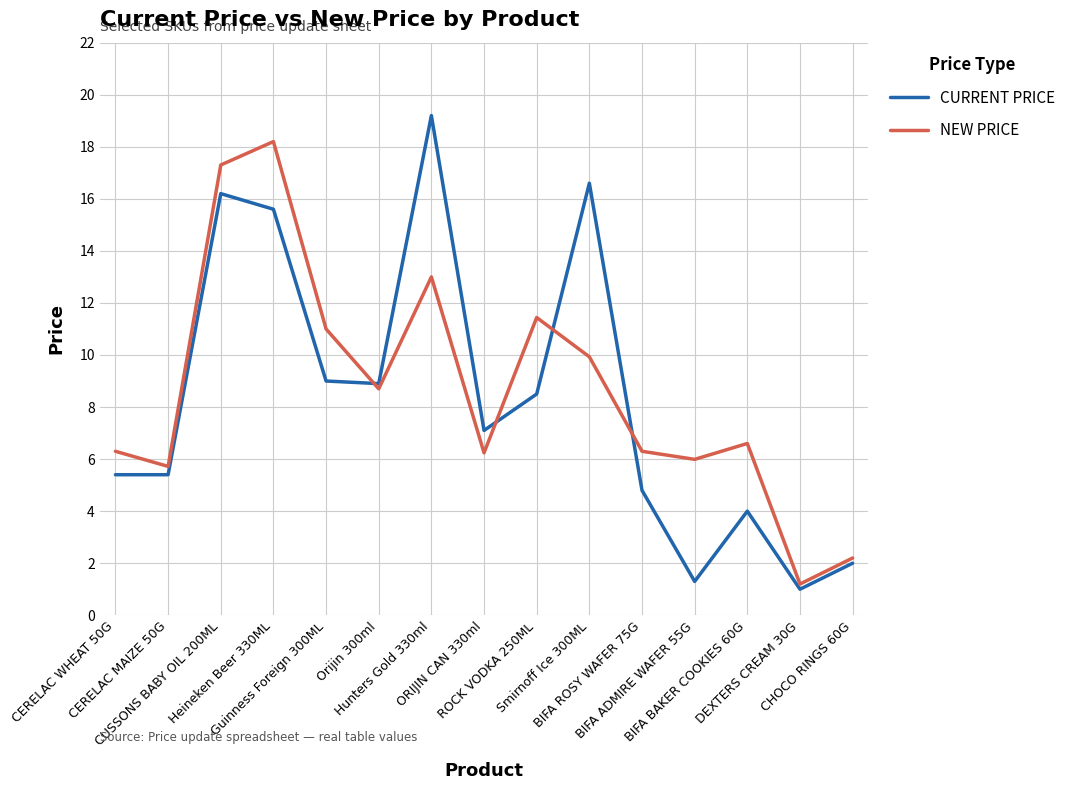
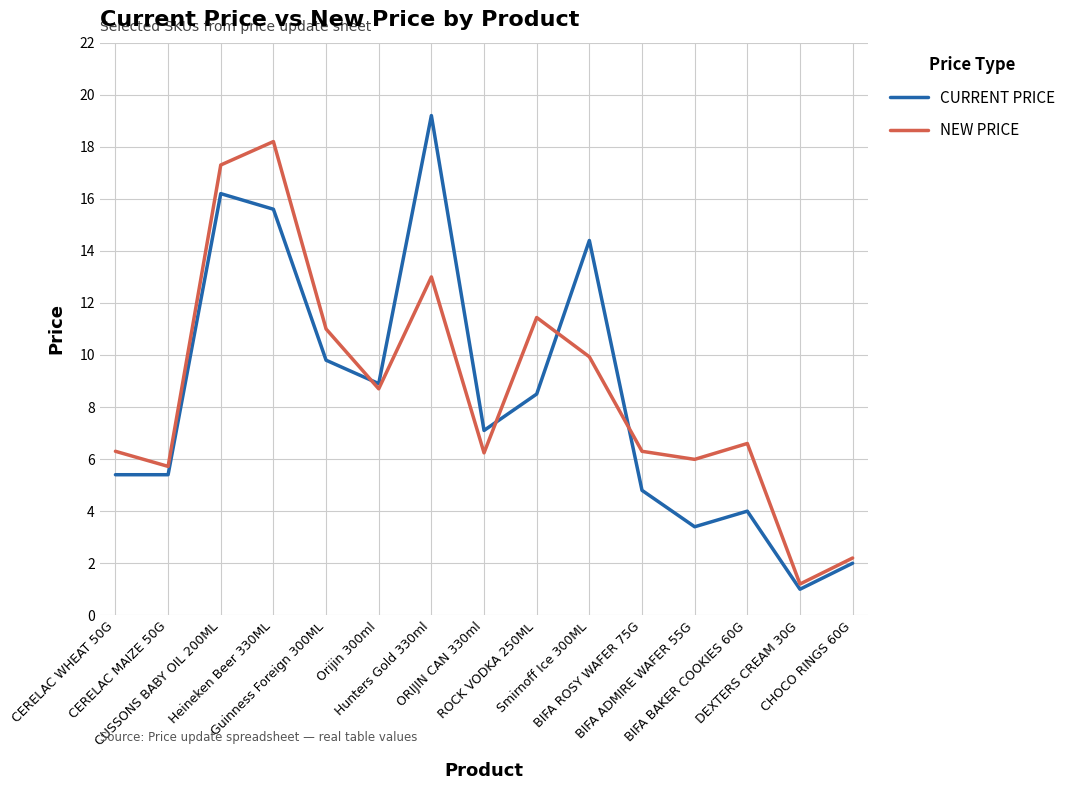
CURRENT PRICE, Guinness Foreign 300ML: 9.0 -> 9.8
CURRENT PRICE, Smirnoff Ice 300ML: 16.6 -> 14.4
CURRENT PRICE, BIFA ADMIRE WAFER 55G: 1.3 -> 3.4
